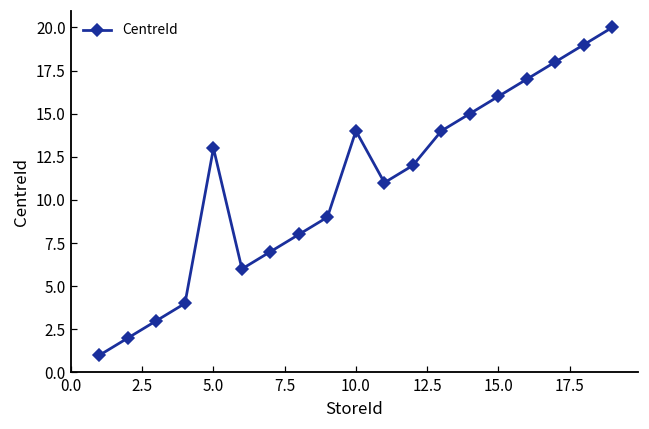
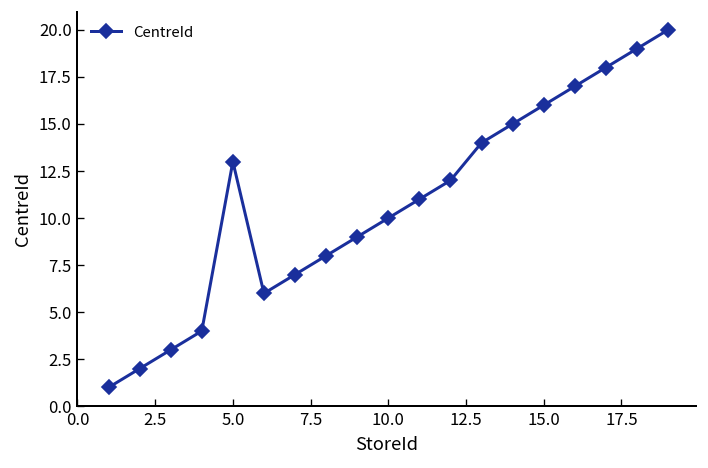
10.0: 14 -> 10
